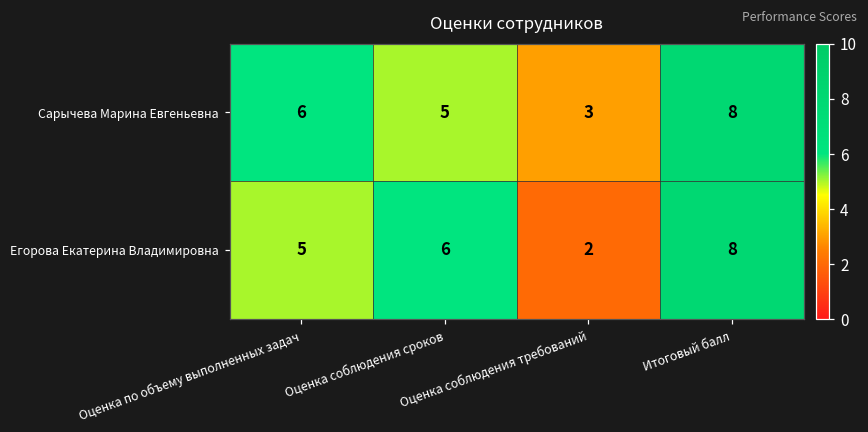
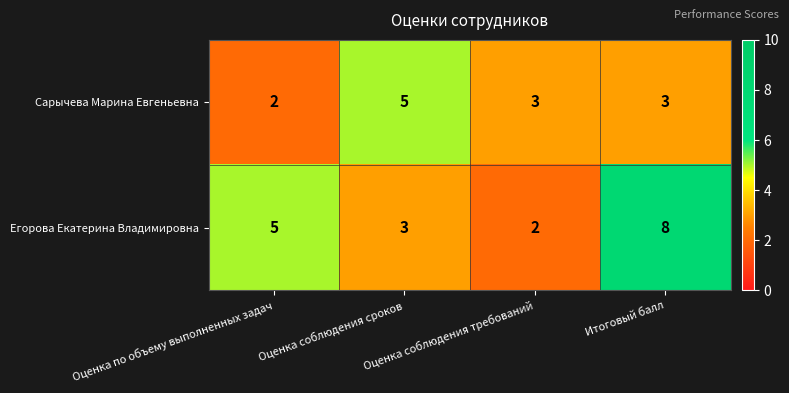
Сарычева Марина Евгеньевна, Оценка по объему выполненных задач: 6 -> 2
Сарычева Марина Евгеньевна, Итоговый балл: 8 -> 3
Егорова Екатерина Владимировна, Оценка соблюдения сроков: 6 -> 3
